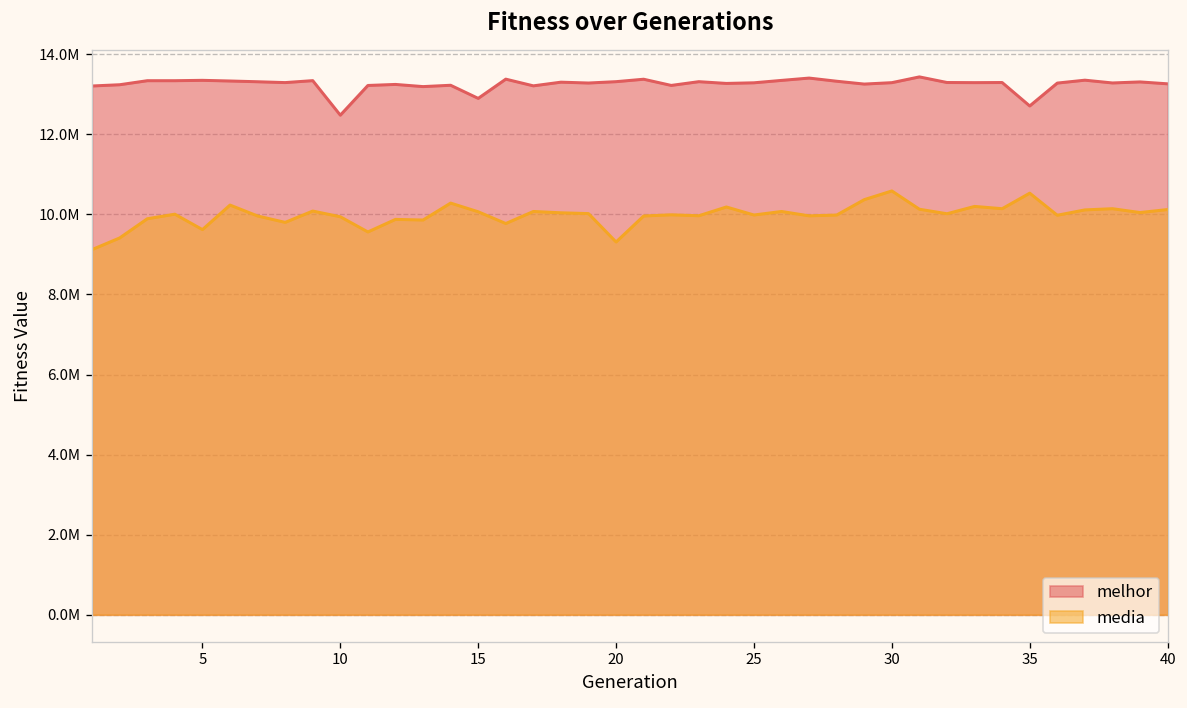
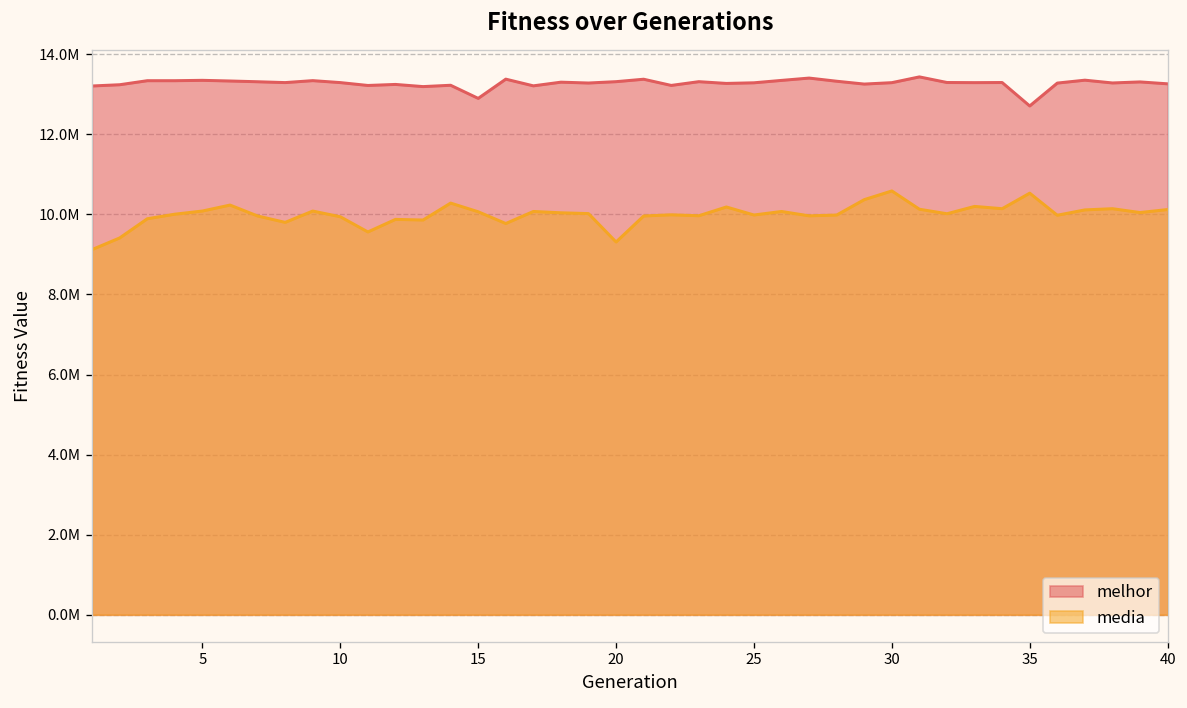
media, 5: 9600000 -> 10100000
melhor, 10: 12500000 -> 13300000
